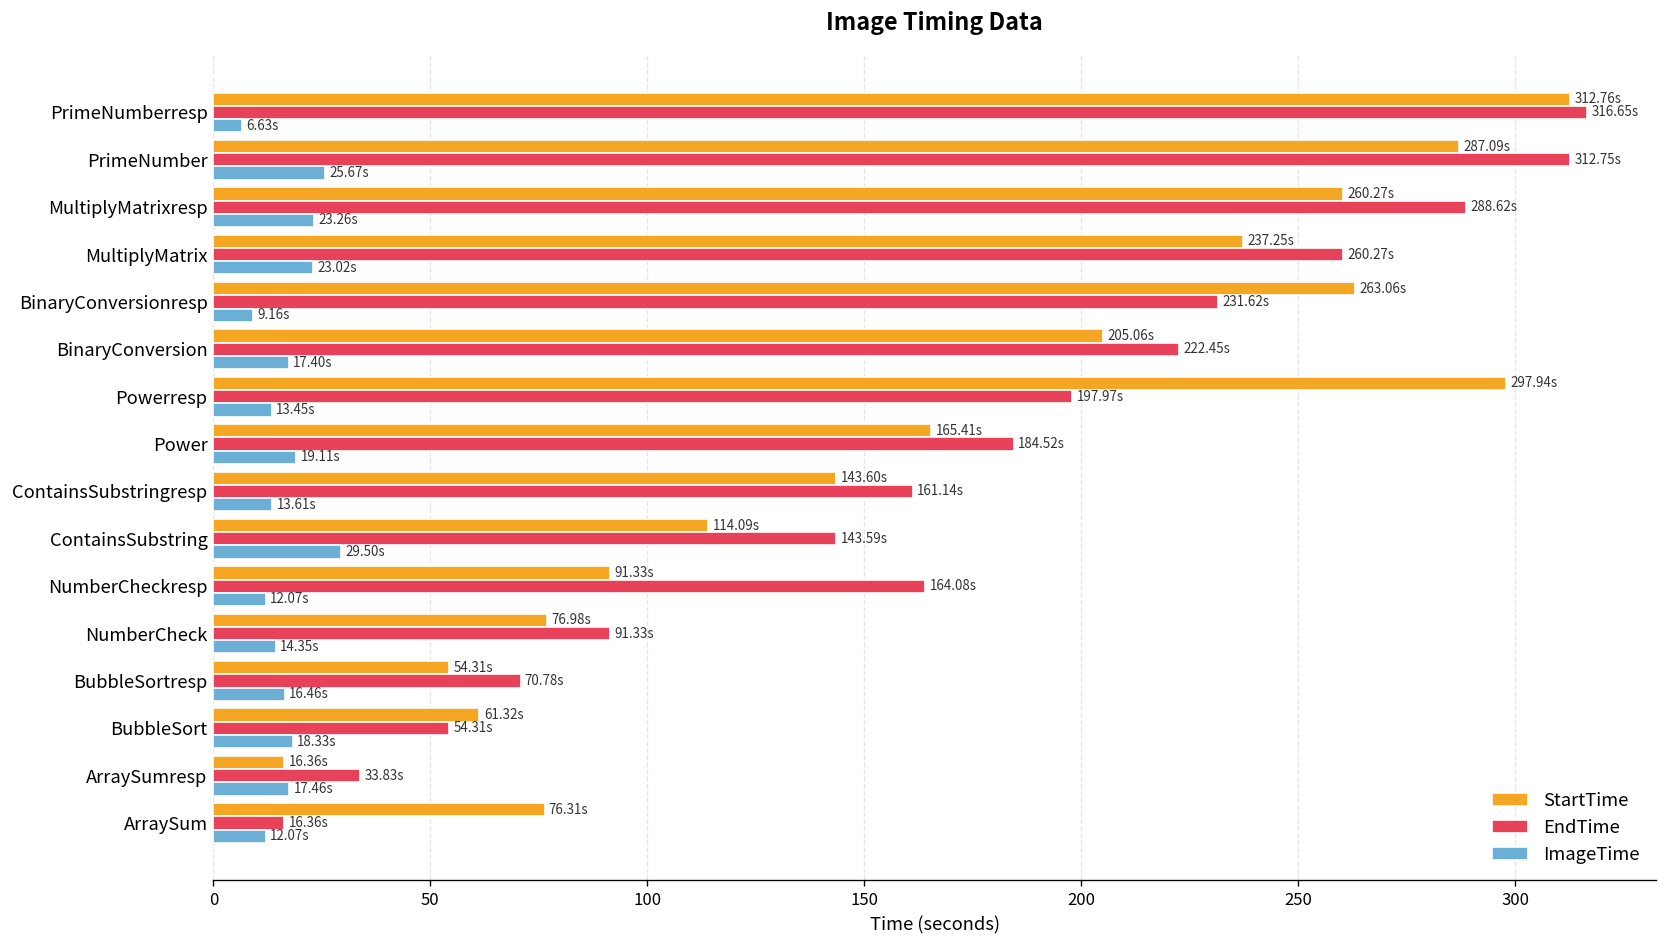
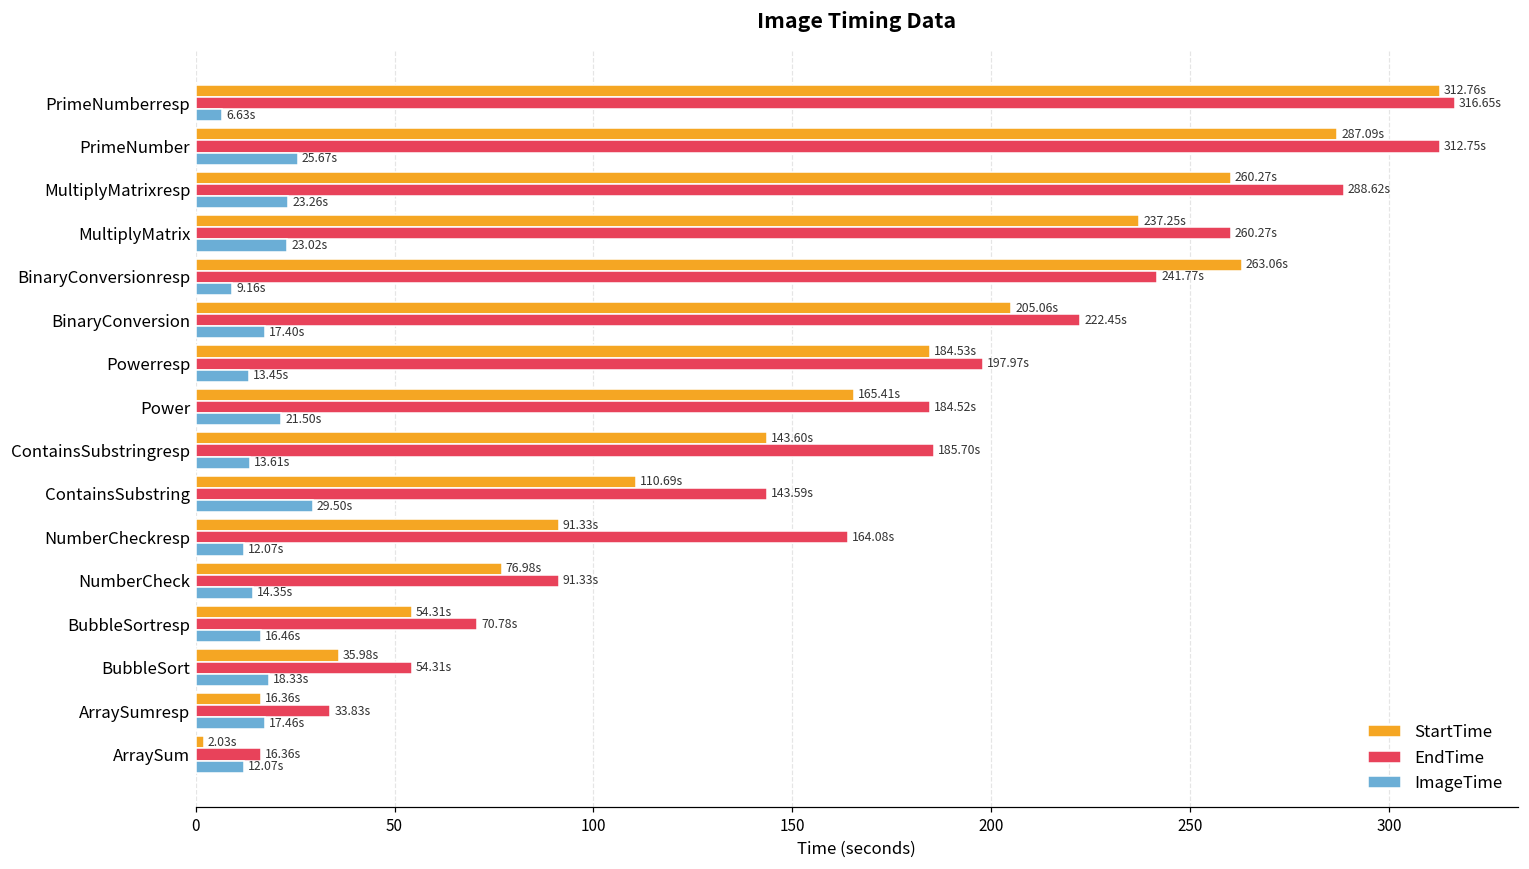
EndTime, BinaryConversionresp: 231.62s -> 241.77s
StartTime, Powerresp: 297.94s -> 184.53s
ImageTime, Power: 19.11s -> 21.50s
EndTime, ContainsSubstringresp: 161.14s -> 185.70s
StartTime, ContainsSubstring: 114.09s -> 110.69s
StartTime, BubbleSort: 61.32s -> 35.98s
StartTime, ArraySum: 76.31s -> 2.03s
